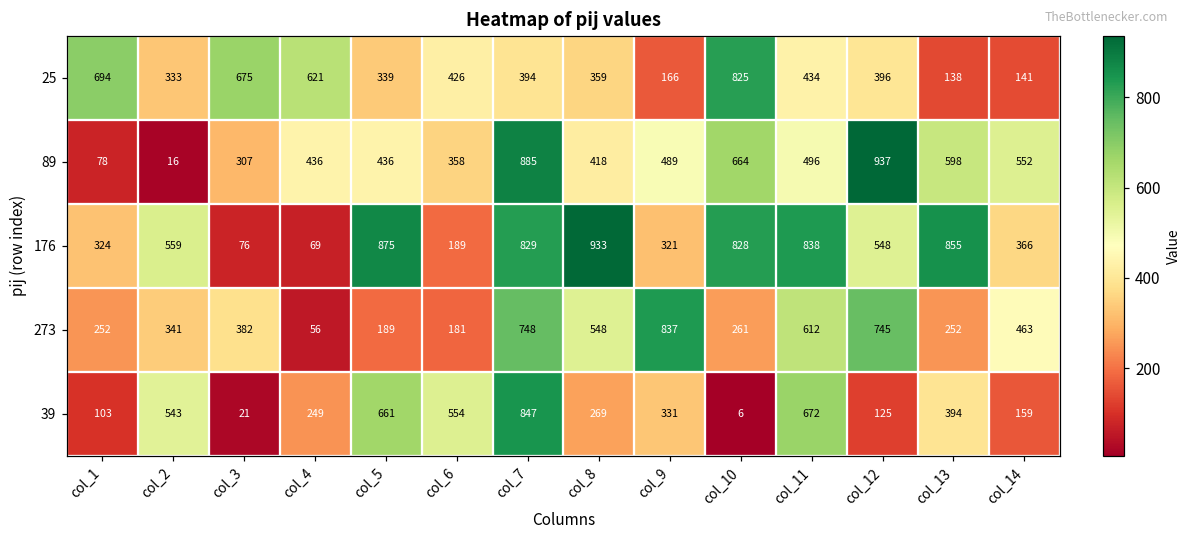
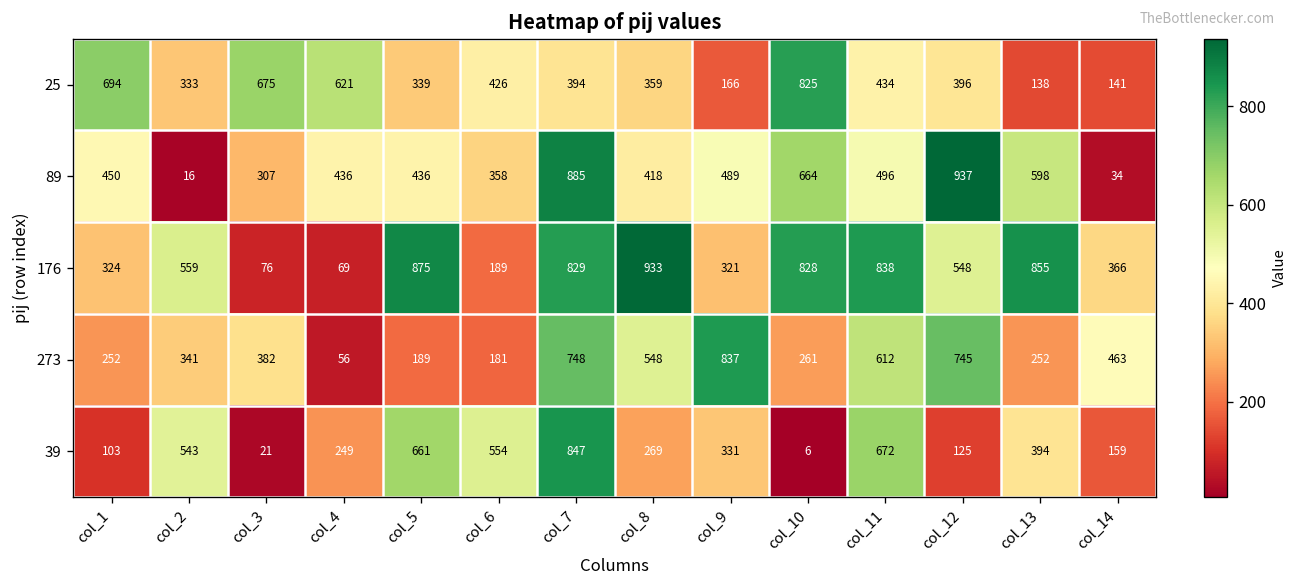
89, col_1: 78 -> 450
89, col_14: 552 -> 34
